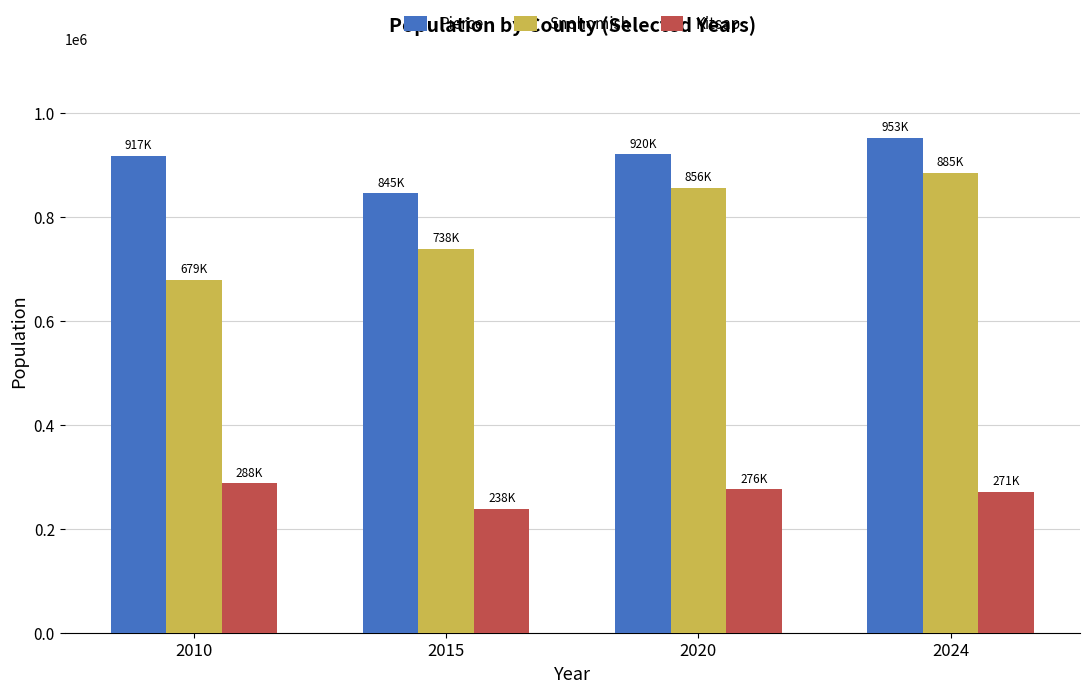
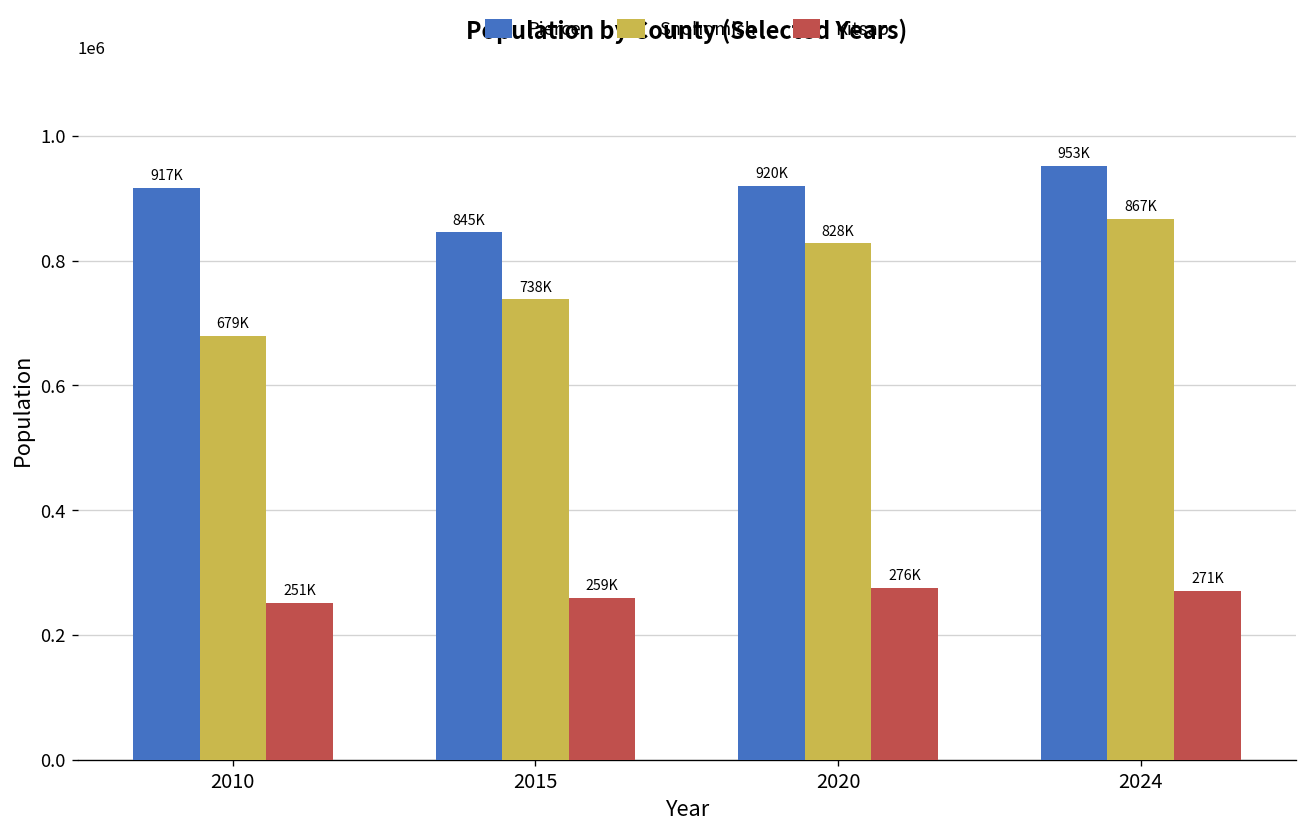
Kitsap, 2010: 288K -> 251K
Kitsap, 2015: 238K -> 259K
Snohomish, 2020: 856K -> 828K
Snohomish, 2024: 885K -> 867K
